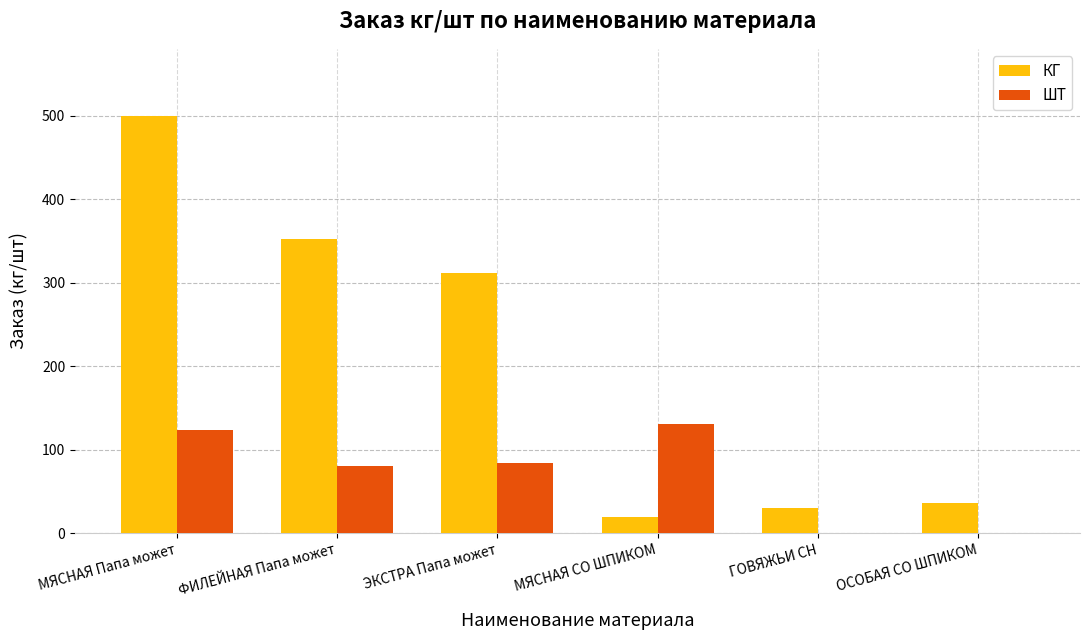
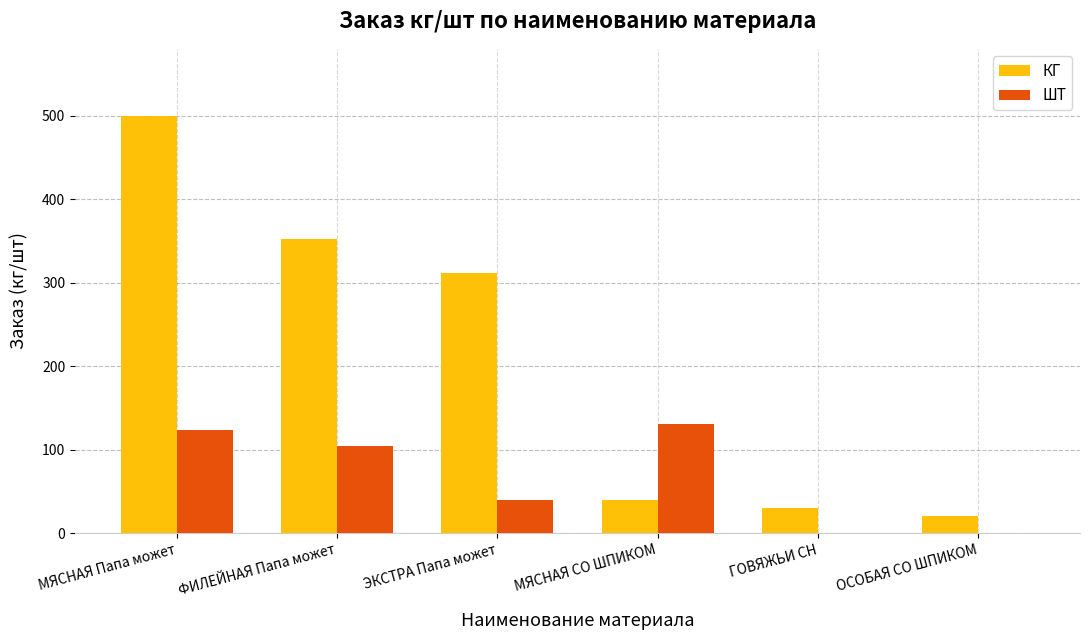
ШТ, ФИЛЕЙНАЯ Папа может: 80 -> 100
ШТ, ЭКСТРА Папа может: 80 -> 40
КГ, МЯСНАЯ СО ШПИКОМ: 20 -> 40
КГ, ОСОБАЯ СО ШПИКОМ: 40 -> 20
